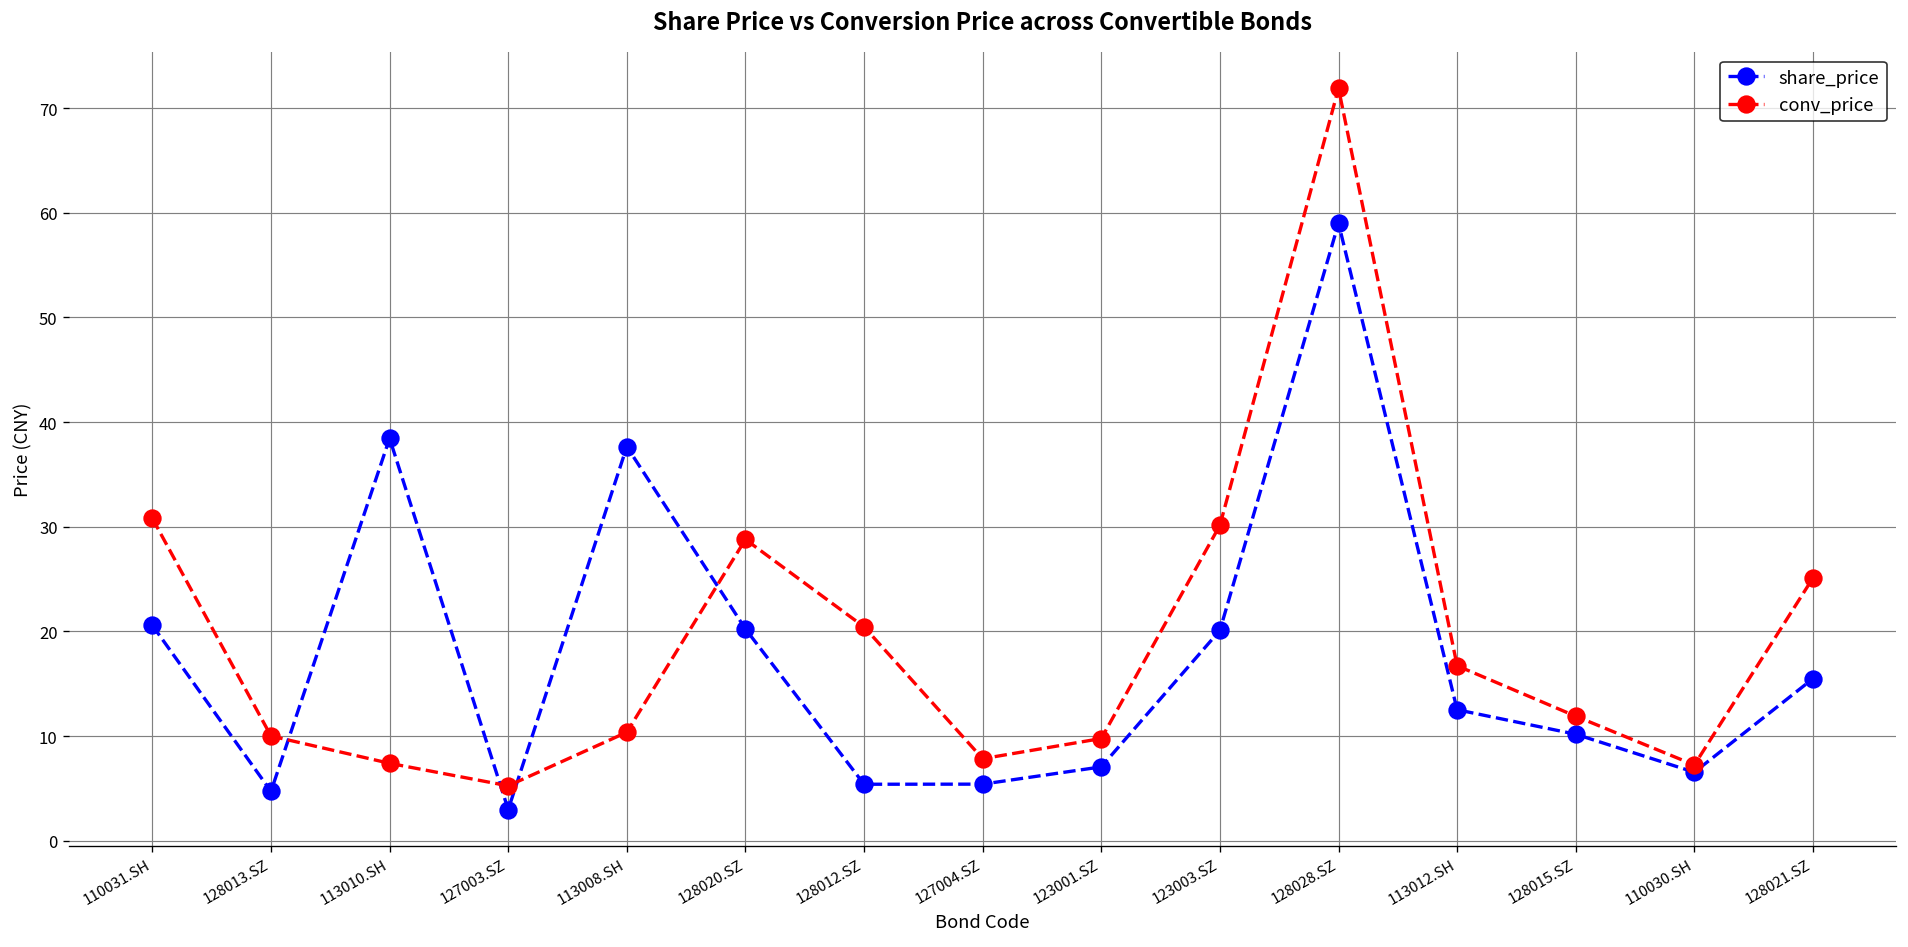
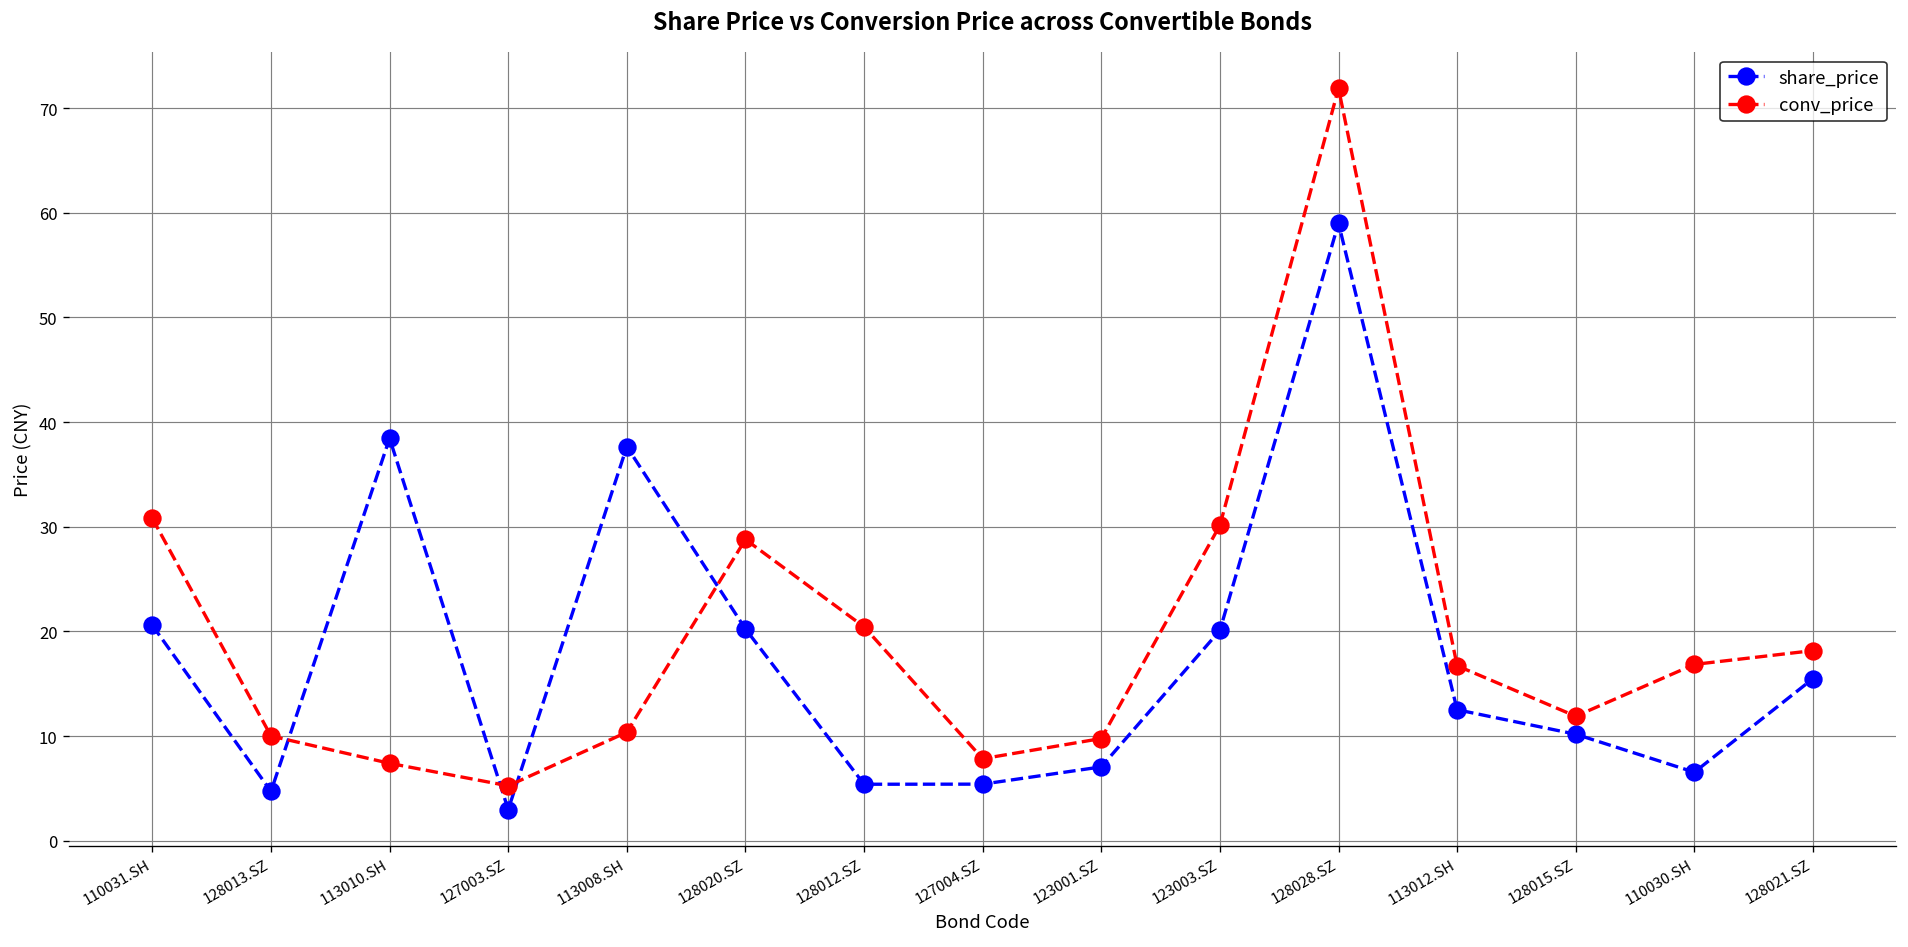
conv_price, 110030.SH: 7 -> 17
conv_price, 128021.SZ: 25 -> 18
